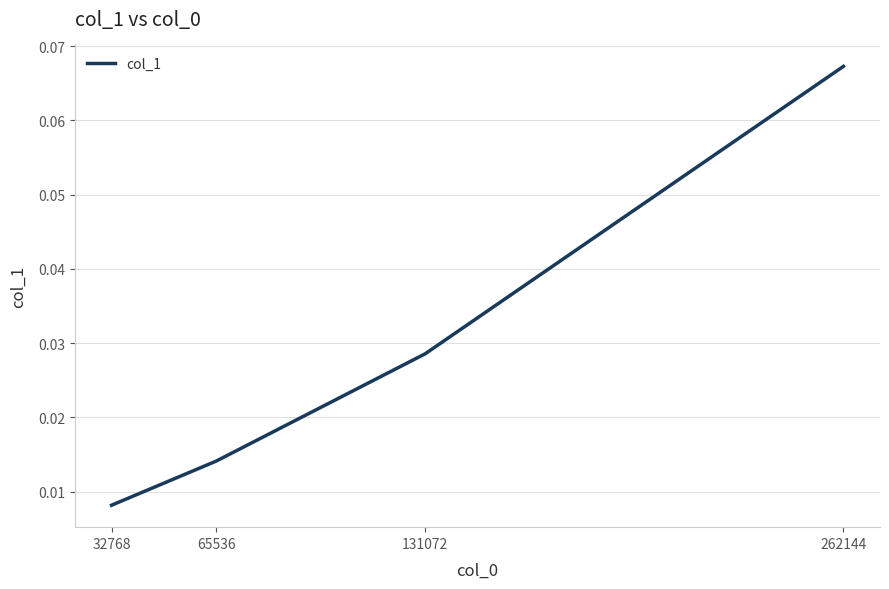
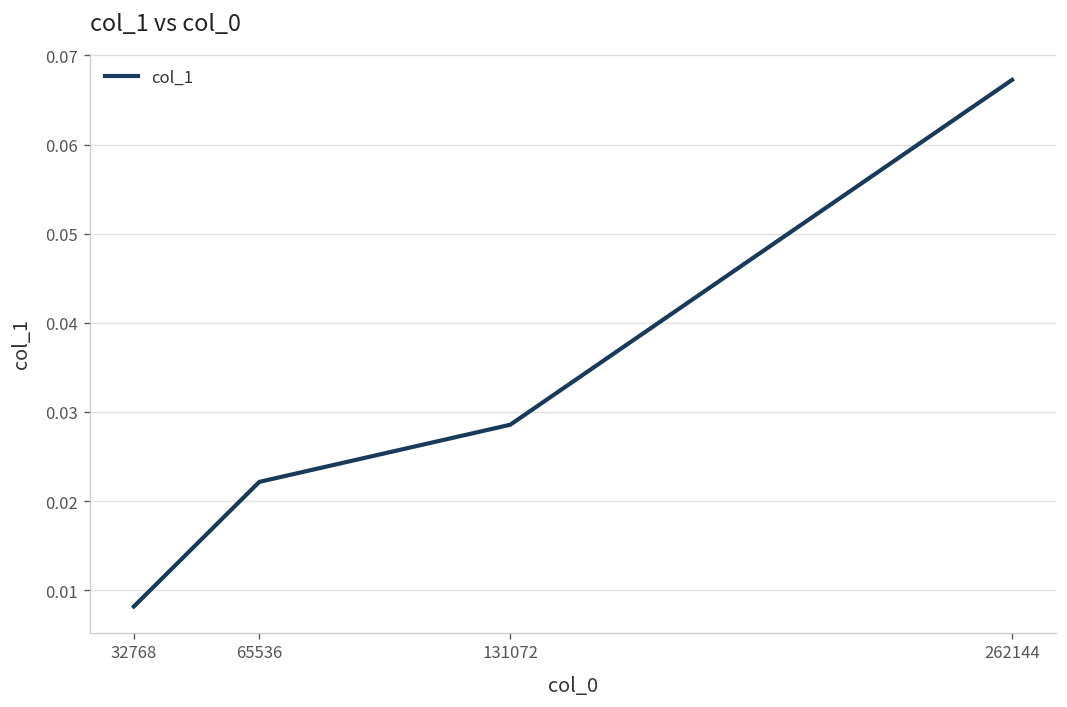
65536: 0.014 -> 0.022
